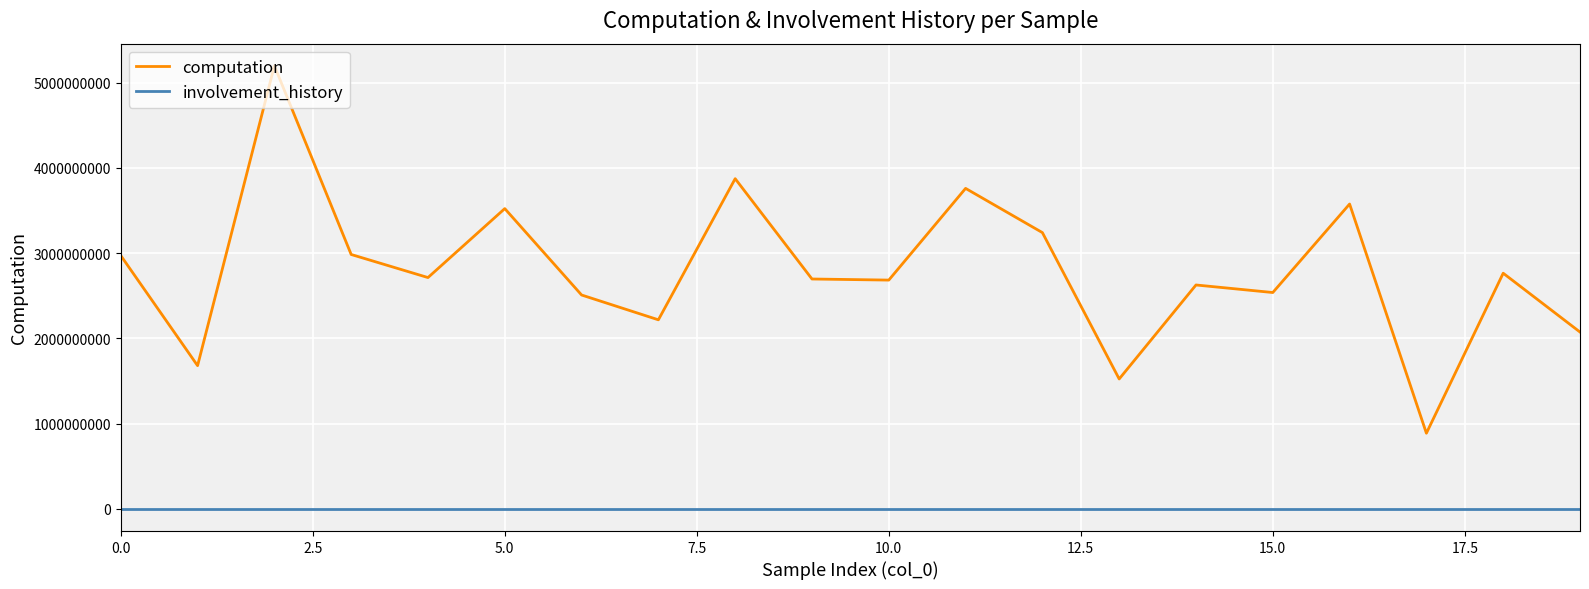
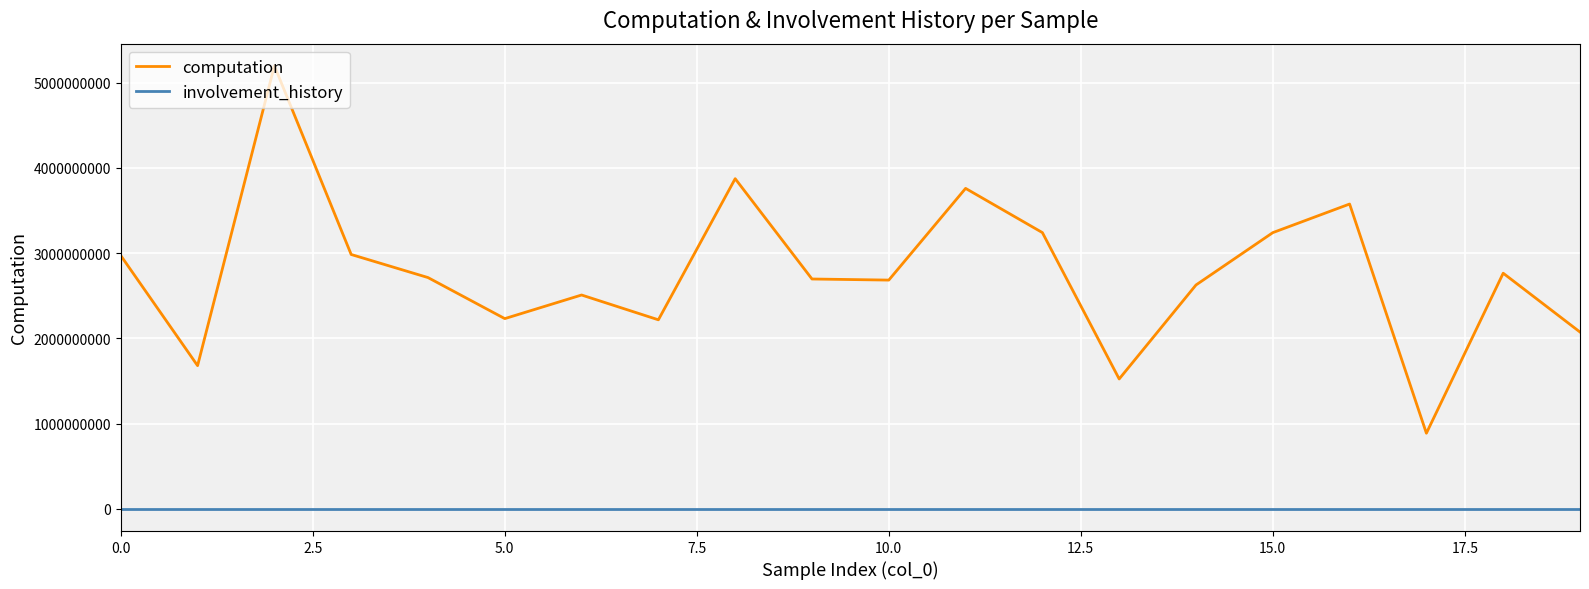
computation, 5.0: 3500000000 -> 2200000000
computation, 15.0: 2500000000 -> 3200000000
